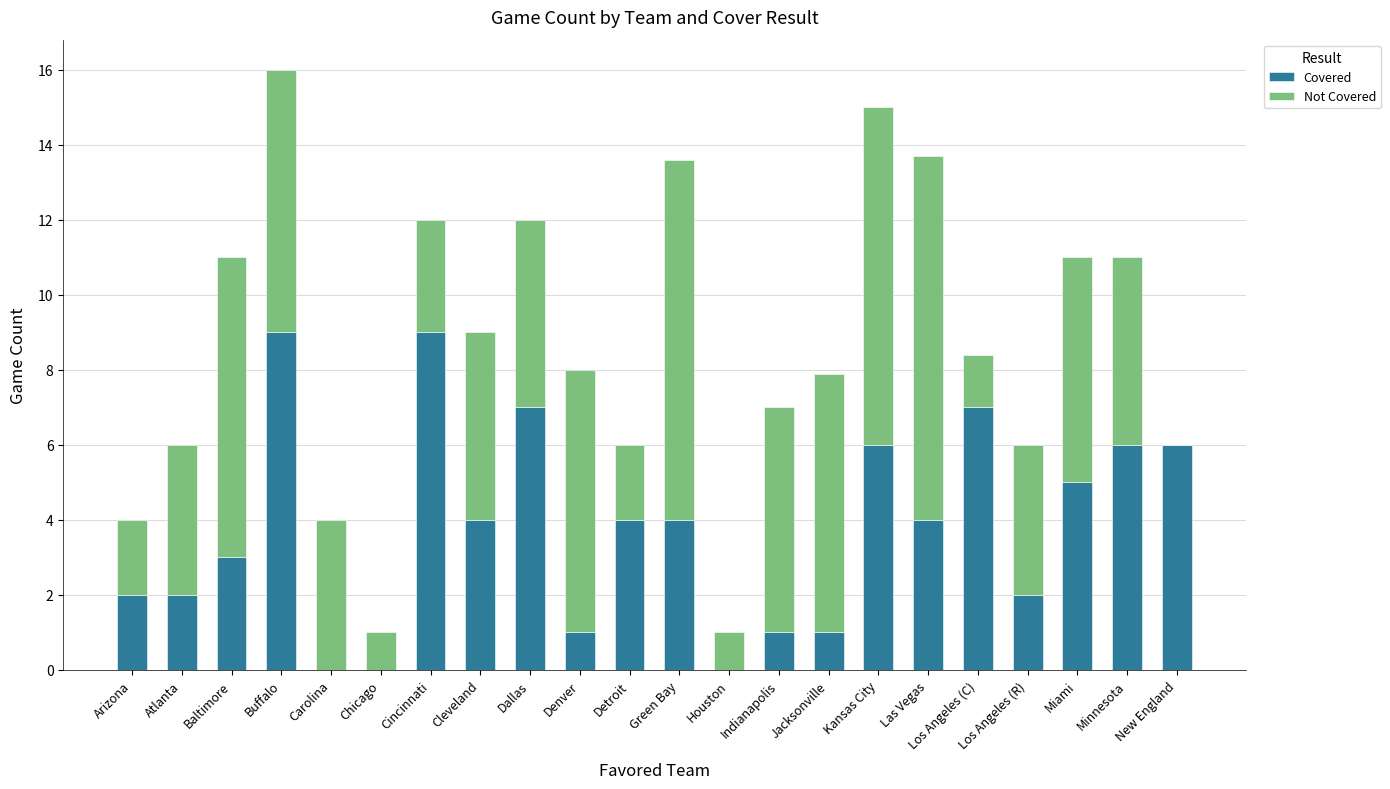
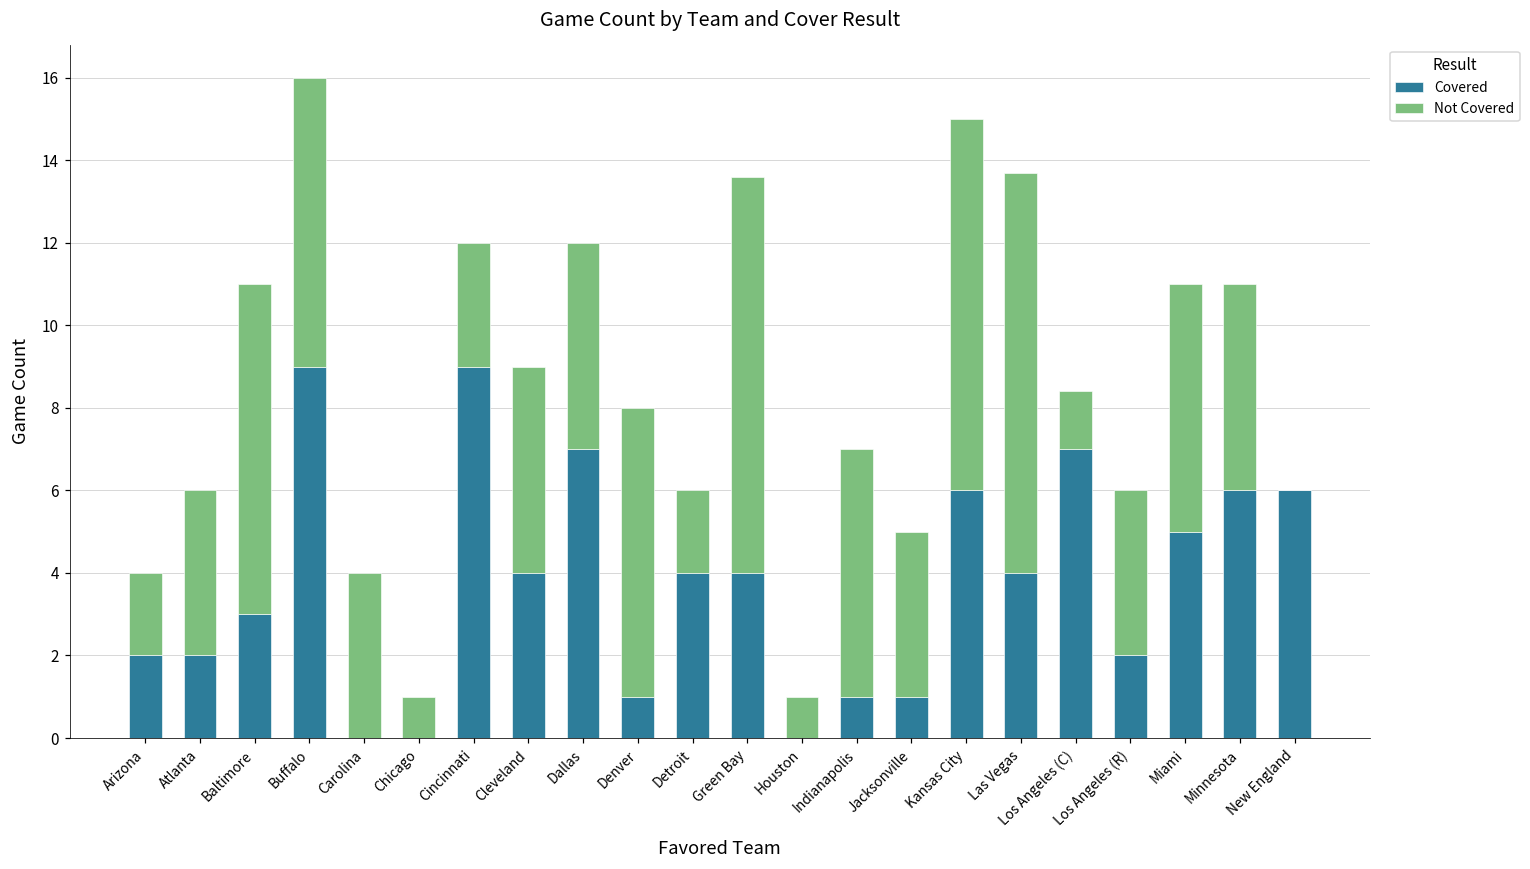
Not Covered, Jacksonville: 6.9 -> 4.0
